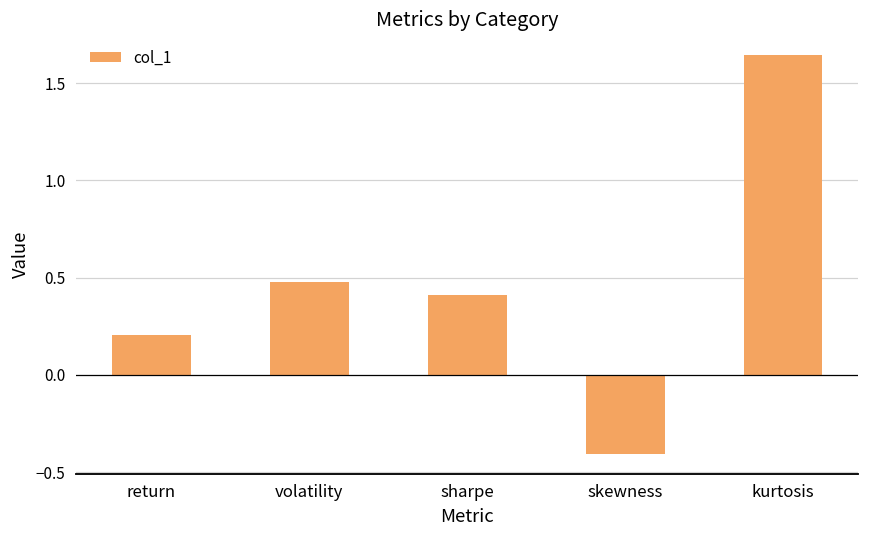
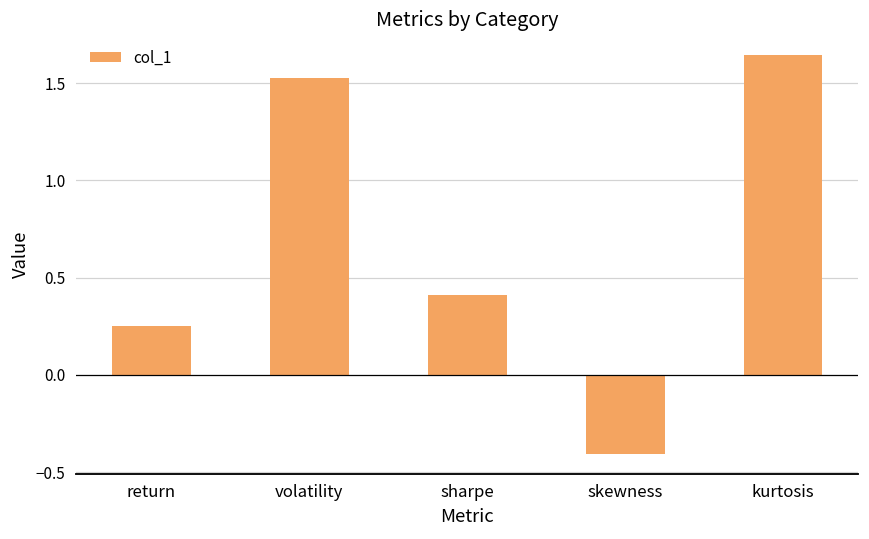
return: 0.20 -> 0.25
volatility: 0.48 -> 1.52
